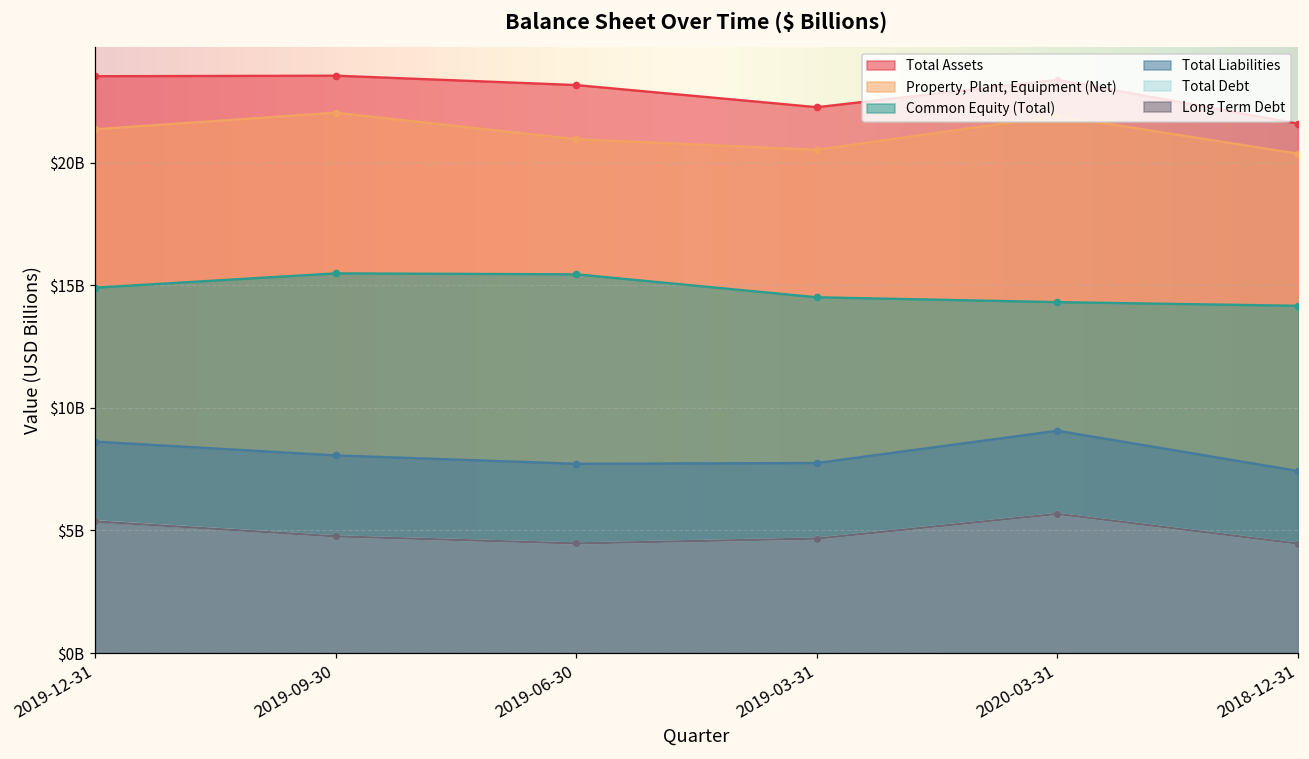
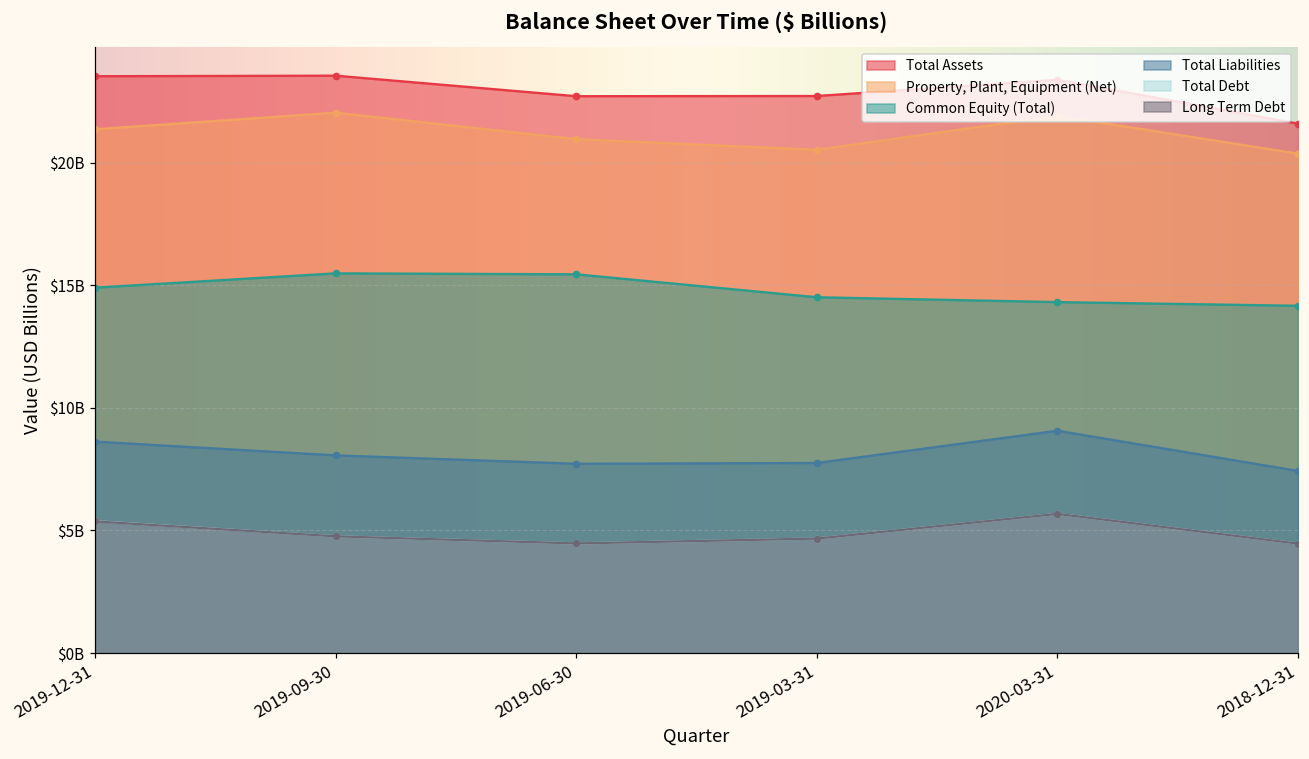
Total Assets, 2019-06-30: $23200000000 -> $22700000000
Total Assets, 2019-03-31: $22300000000 -> $22700000000
